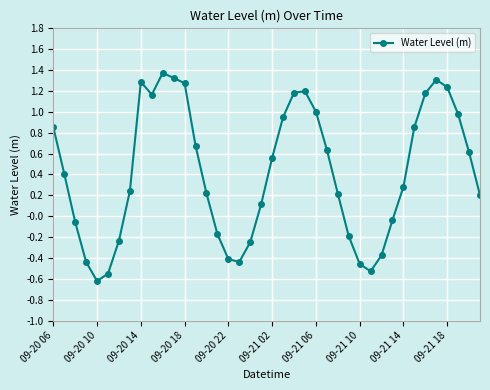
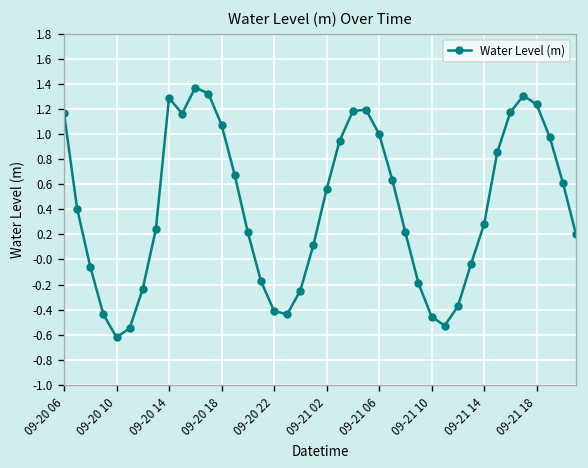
09-20 06: 0.85 -> 1.17
09-20 18: 1.27 -> 1.08
